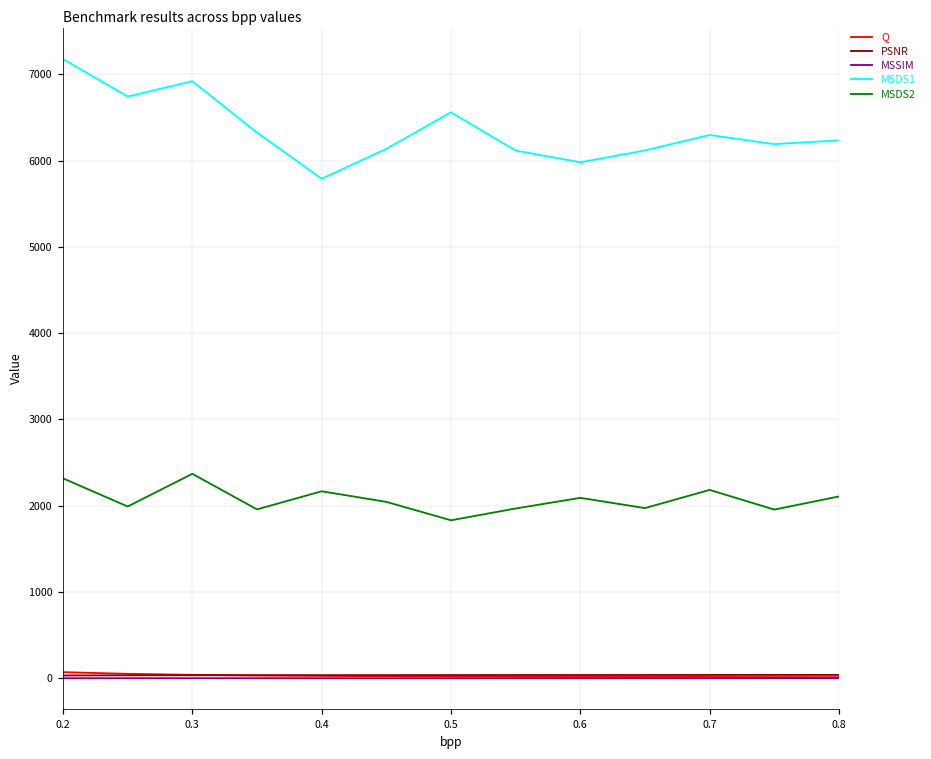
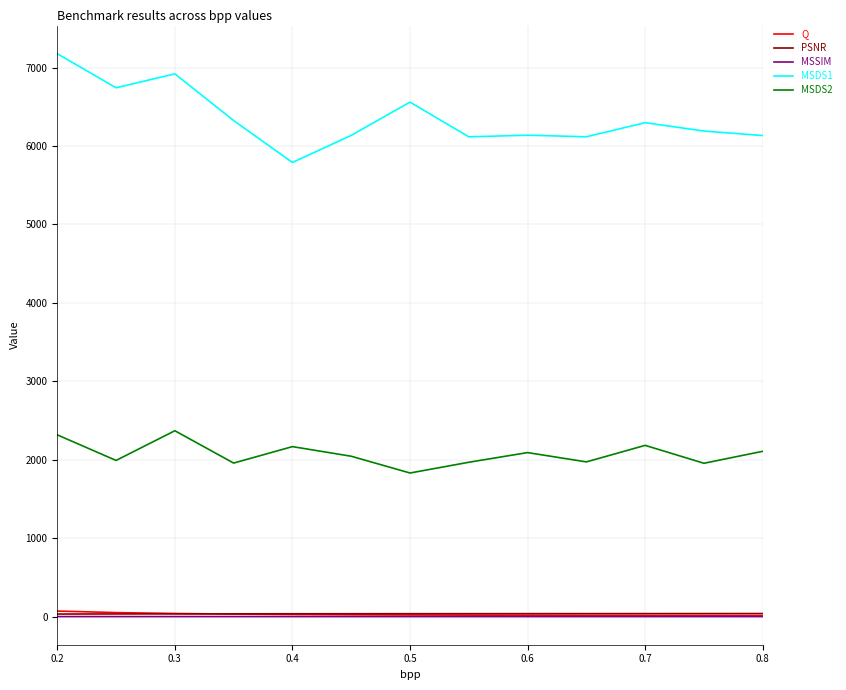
MSDS1, 0.6: 6000 -> 6100
MSDS1, 0.8: 6200 -> 6100
